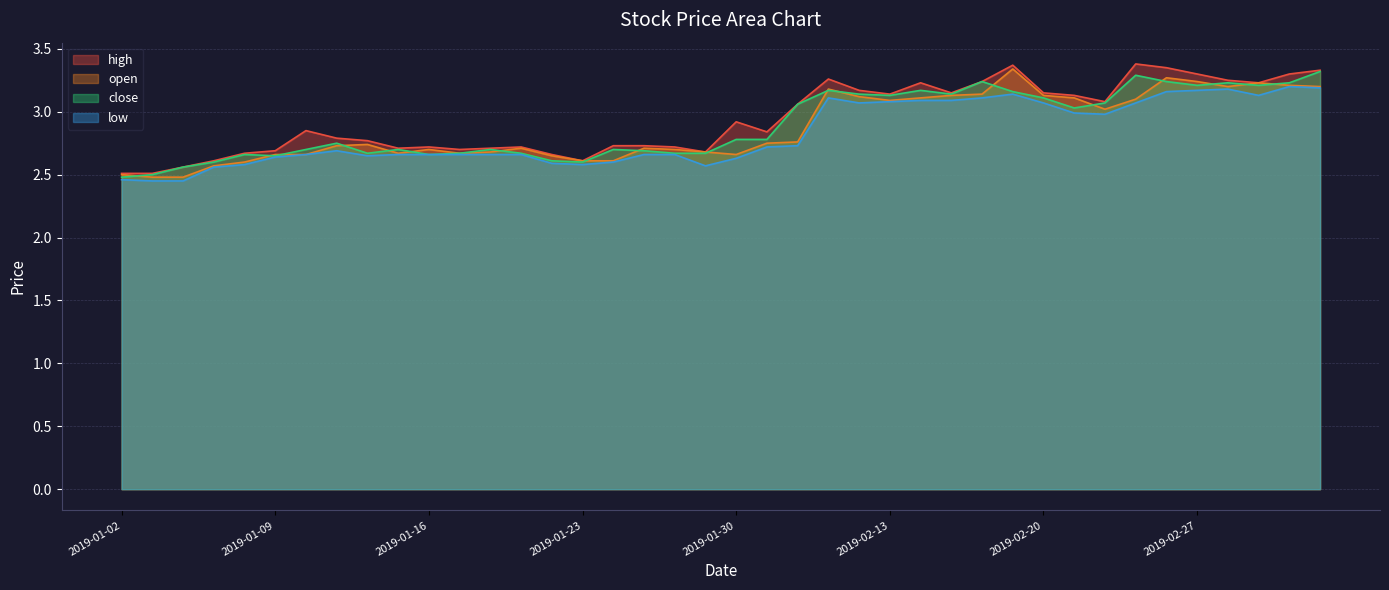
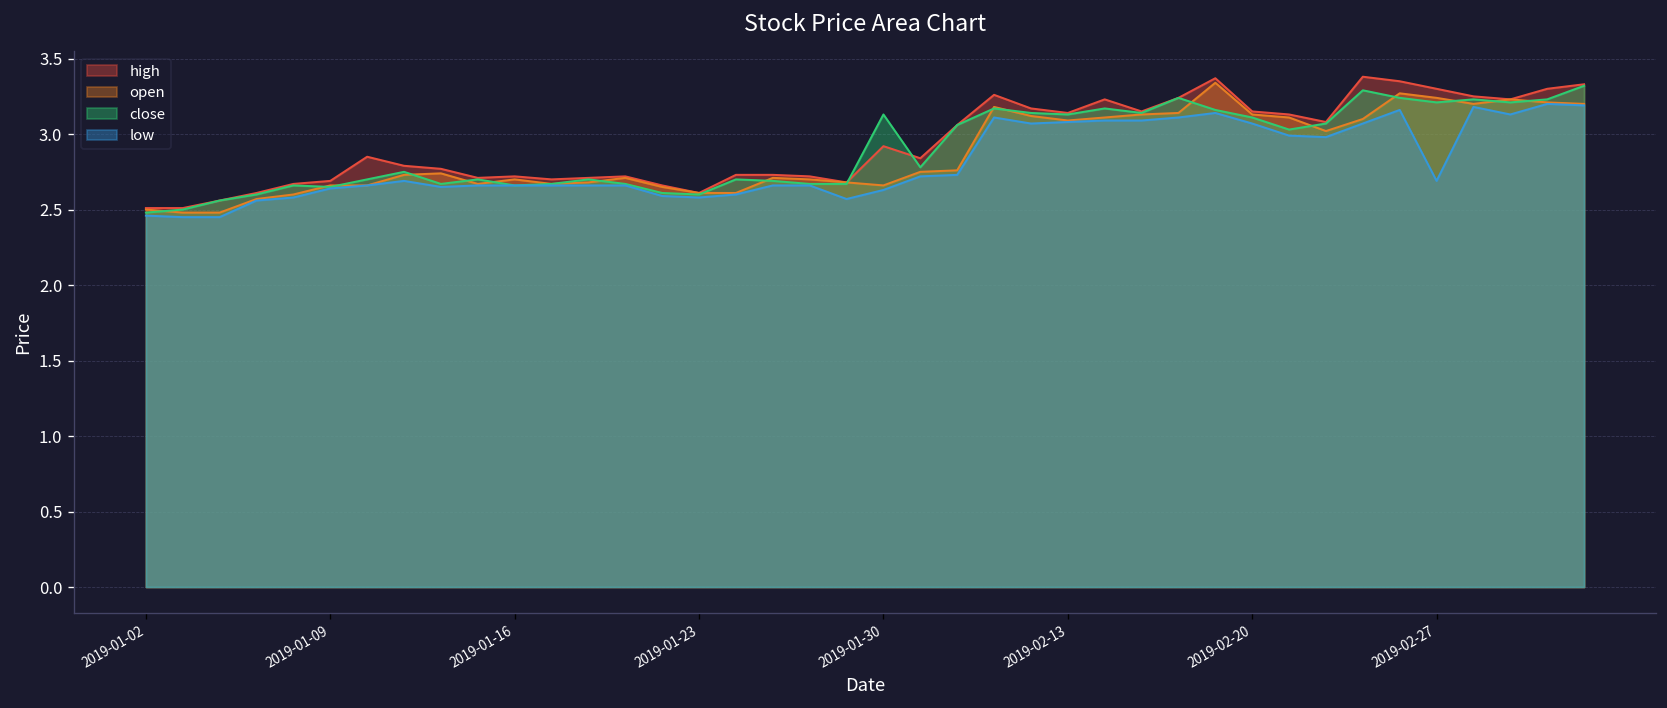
close, 2019-01-30: 2.78 -> 3.13
low, 2019-02-27: 3.17 -> 2.69
